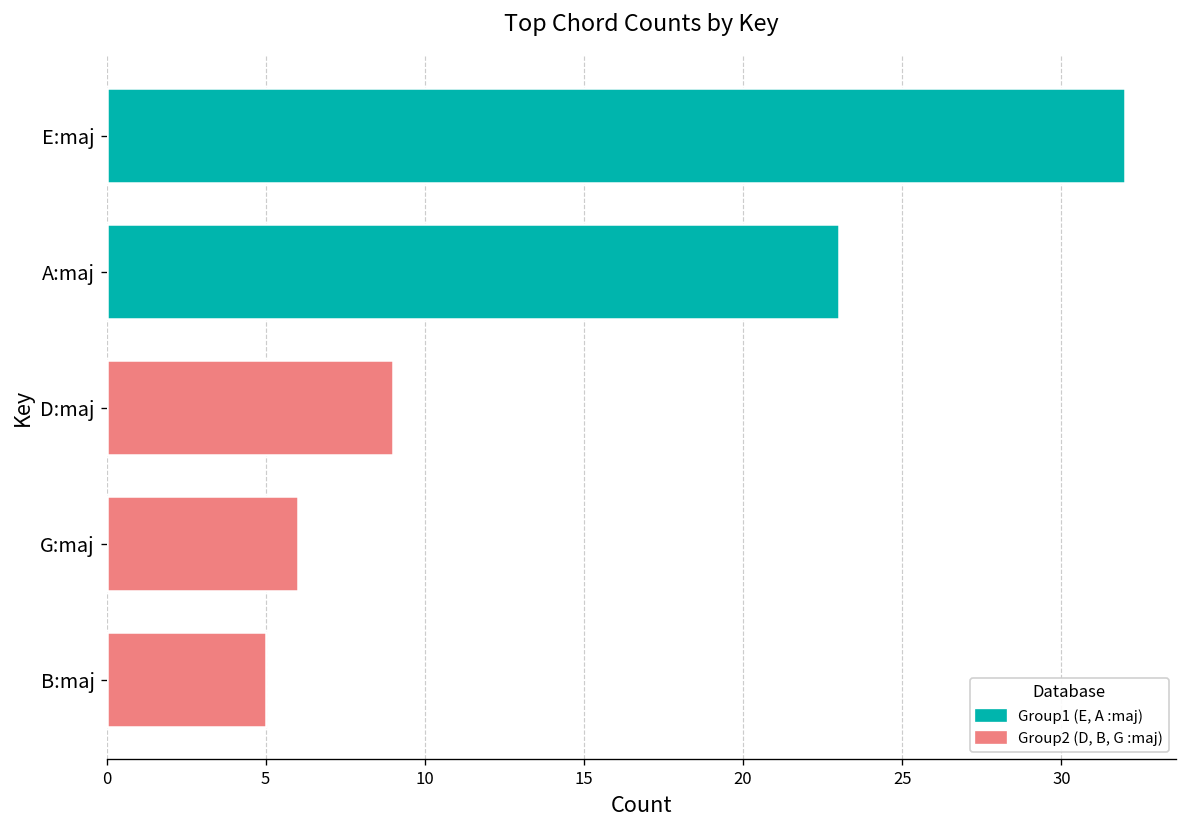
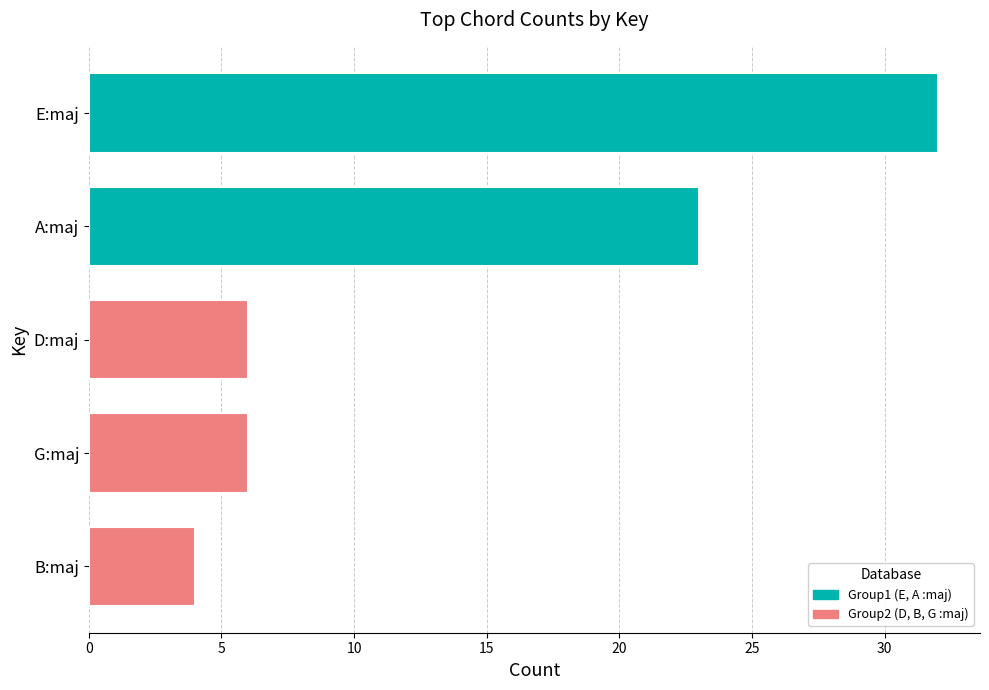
D:maj: 9 -> 6
B:maj: 5 -> 4
